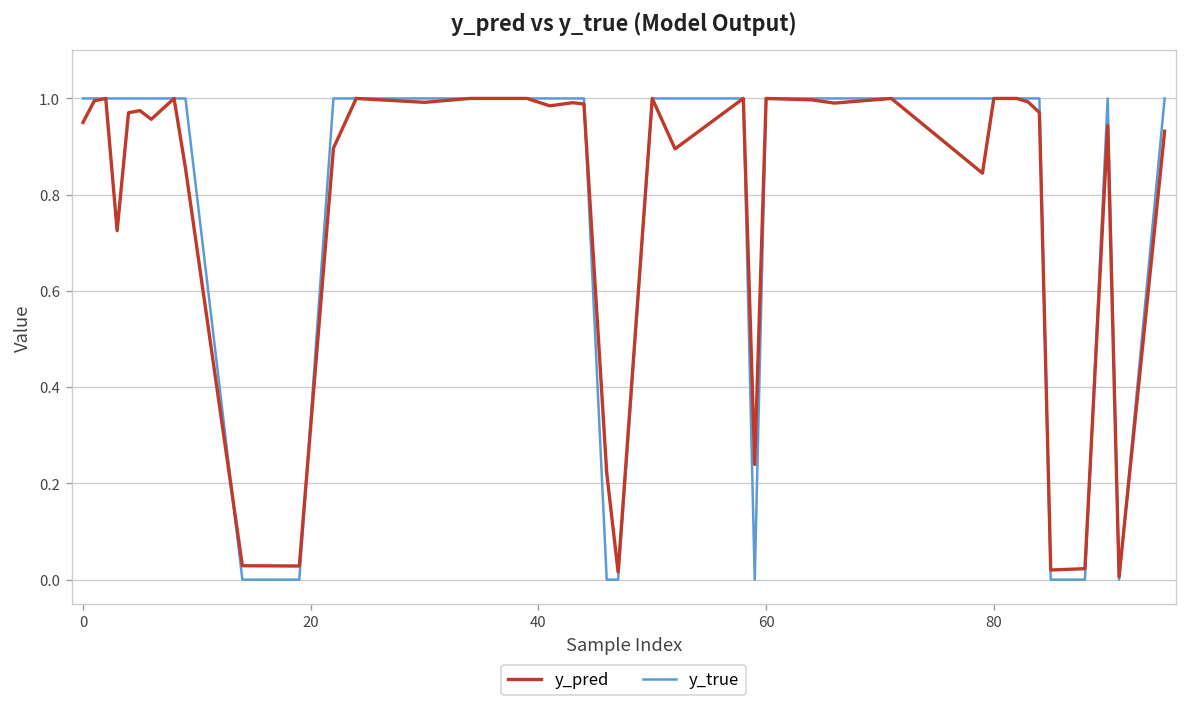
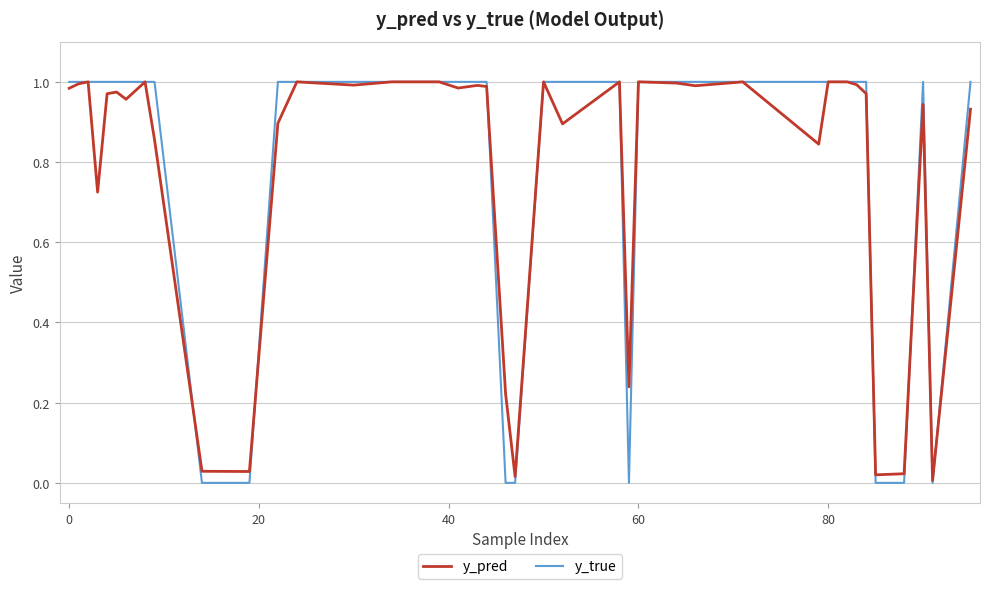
y_pred, 0: 0.95 -> 0.98
